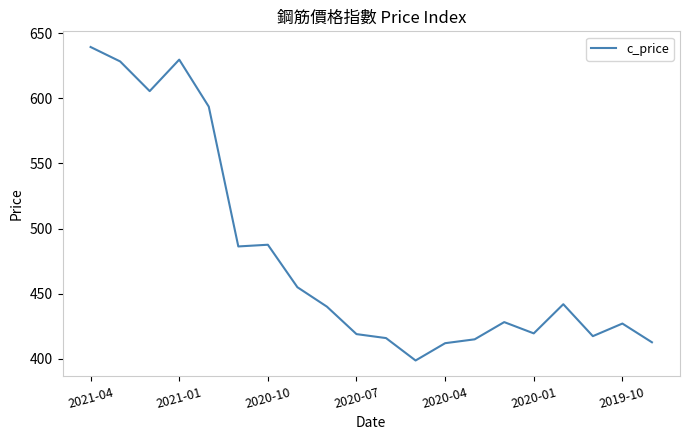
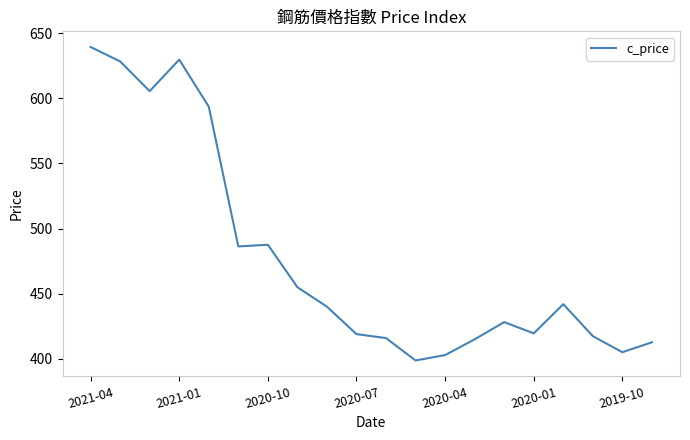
2020-04: 412 -> 403
2019-10: 427 -> 405
